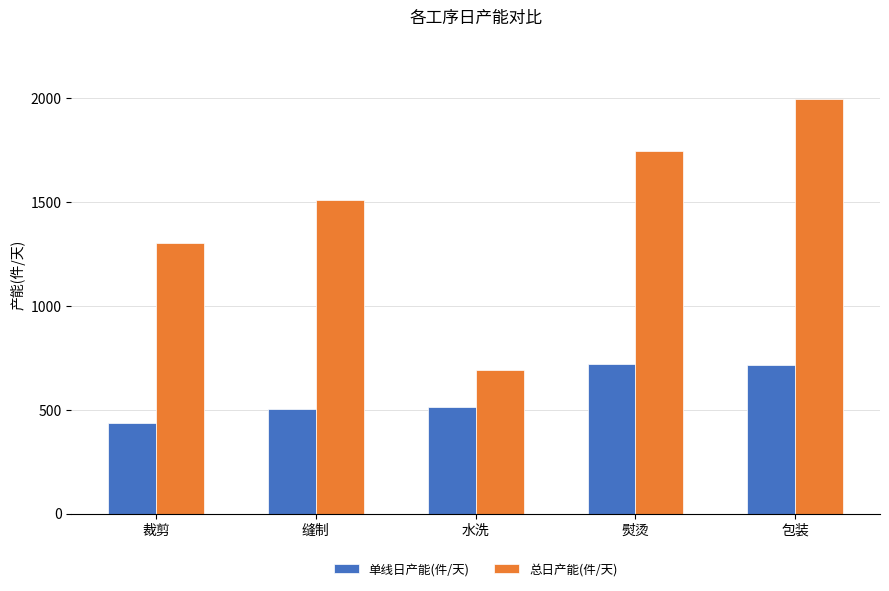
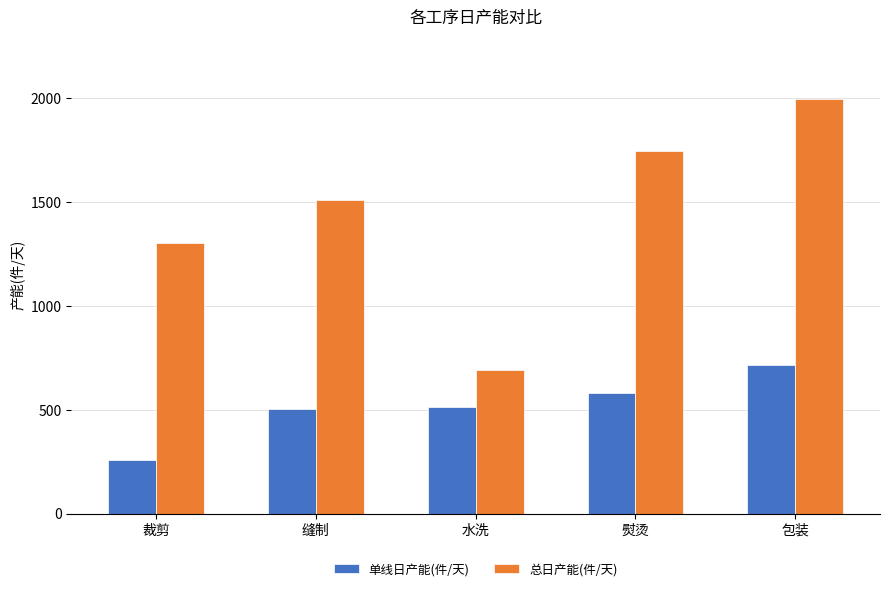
单线日产能(件/天), 裁剪: 440 -> 260
单线日产能(件/天), 熨烫: 720 -> 580
